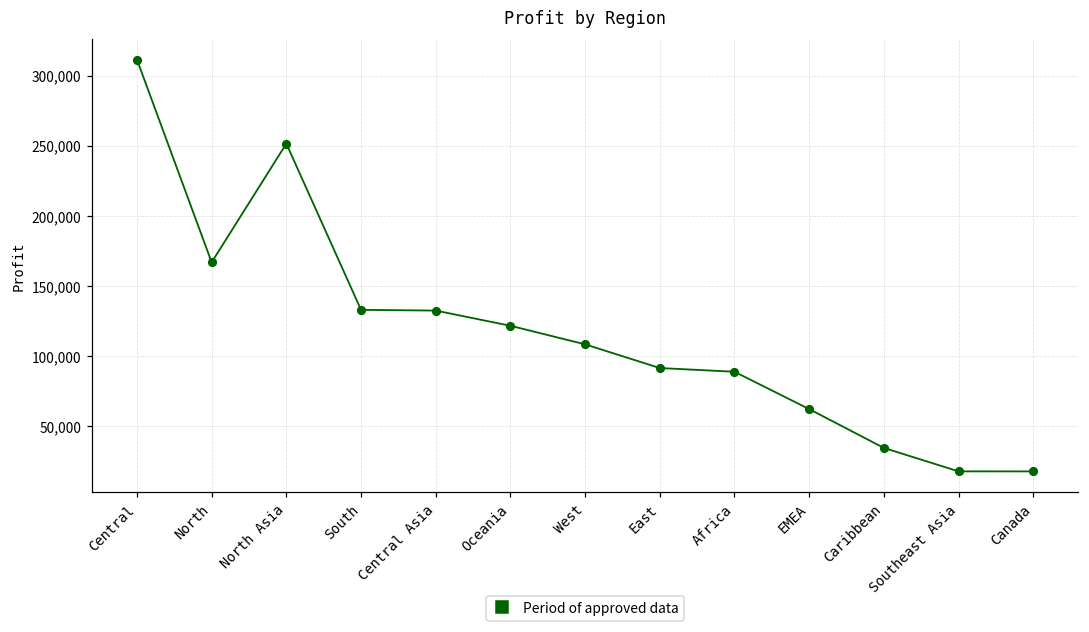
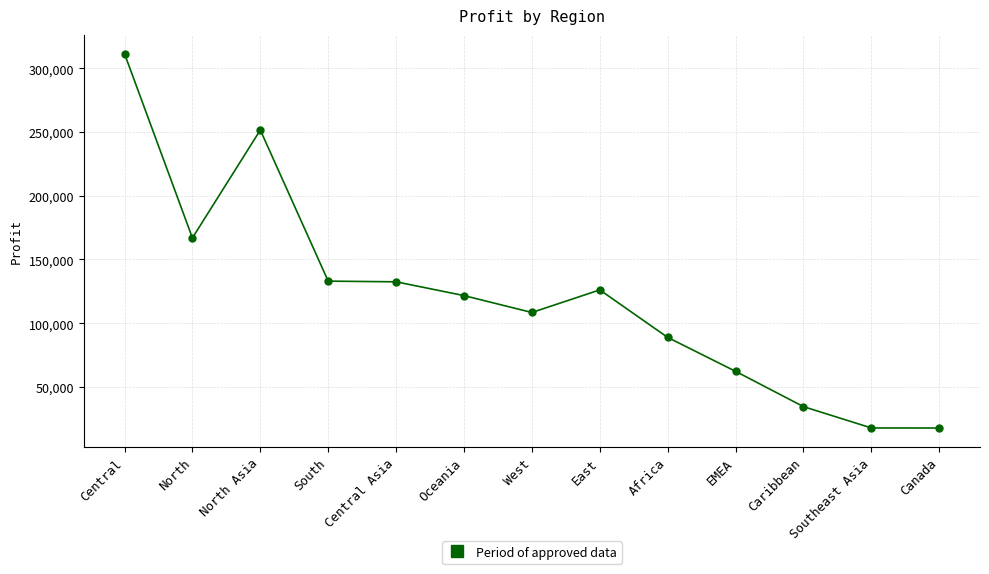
East: 92,000 -> 126,000
